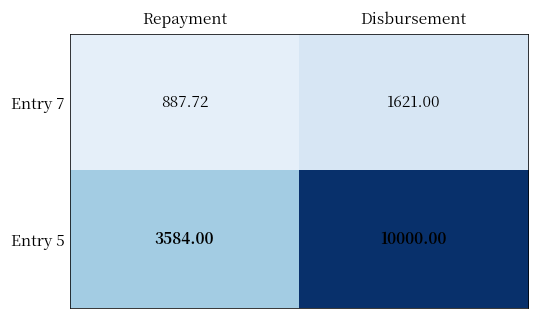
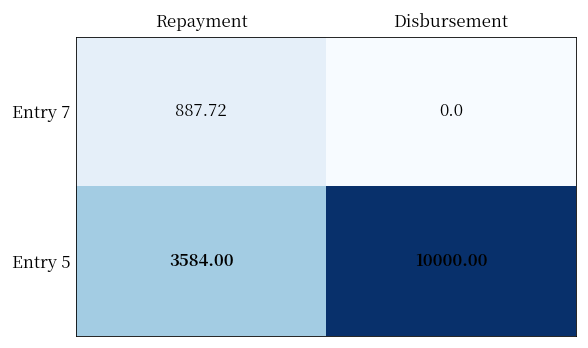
Entry 7, Disbursement: 1621.00 -> 0.0
